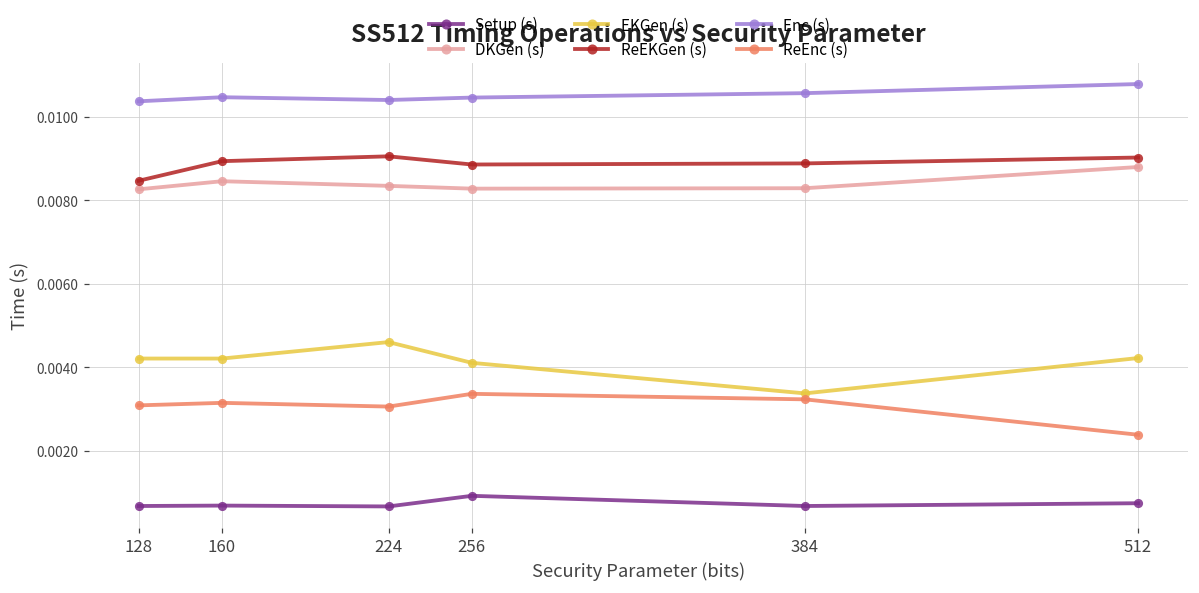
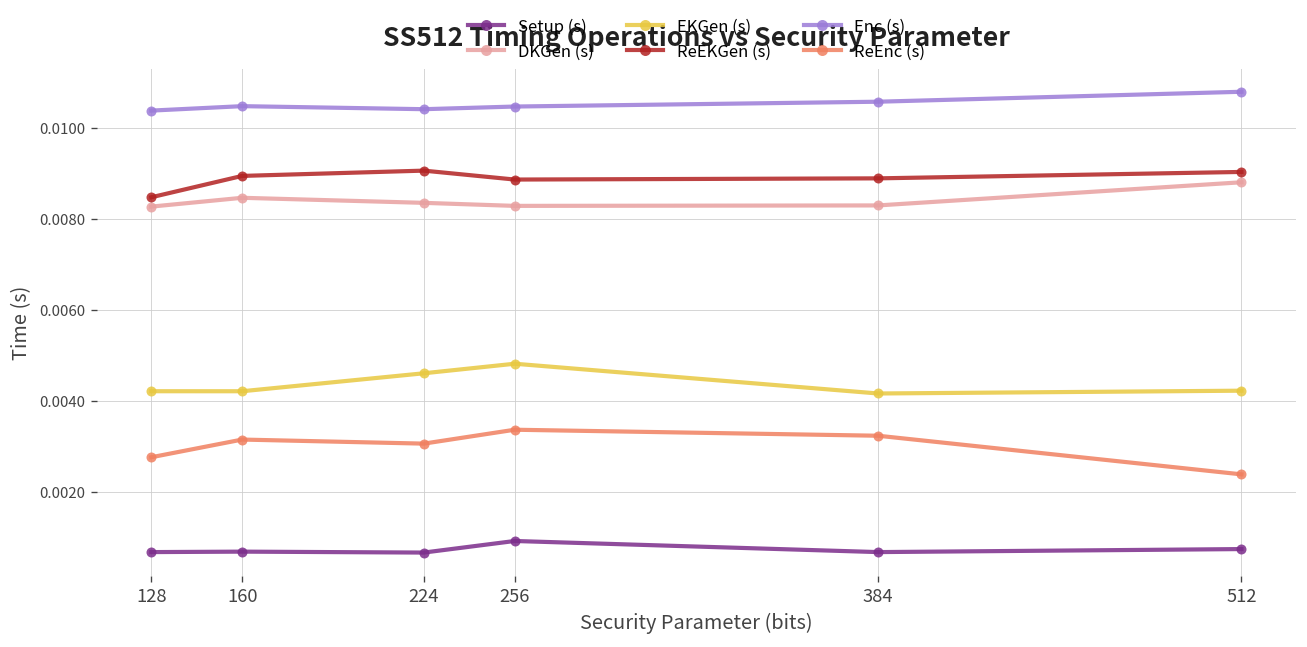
ReEnc (s), 128: 0.0031 -> 0.0028
EKGen (s), 256: 0.0041 -> 0.0048
EKGen (s), 384: 0.0034 -> 0.0042
